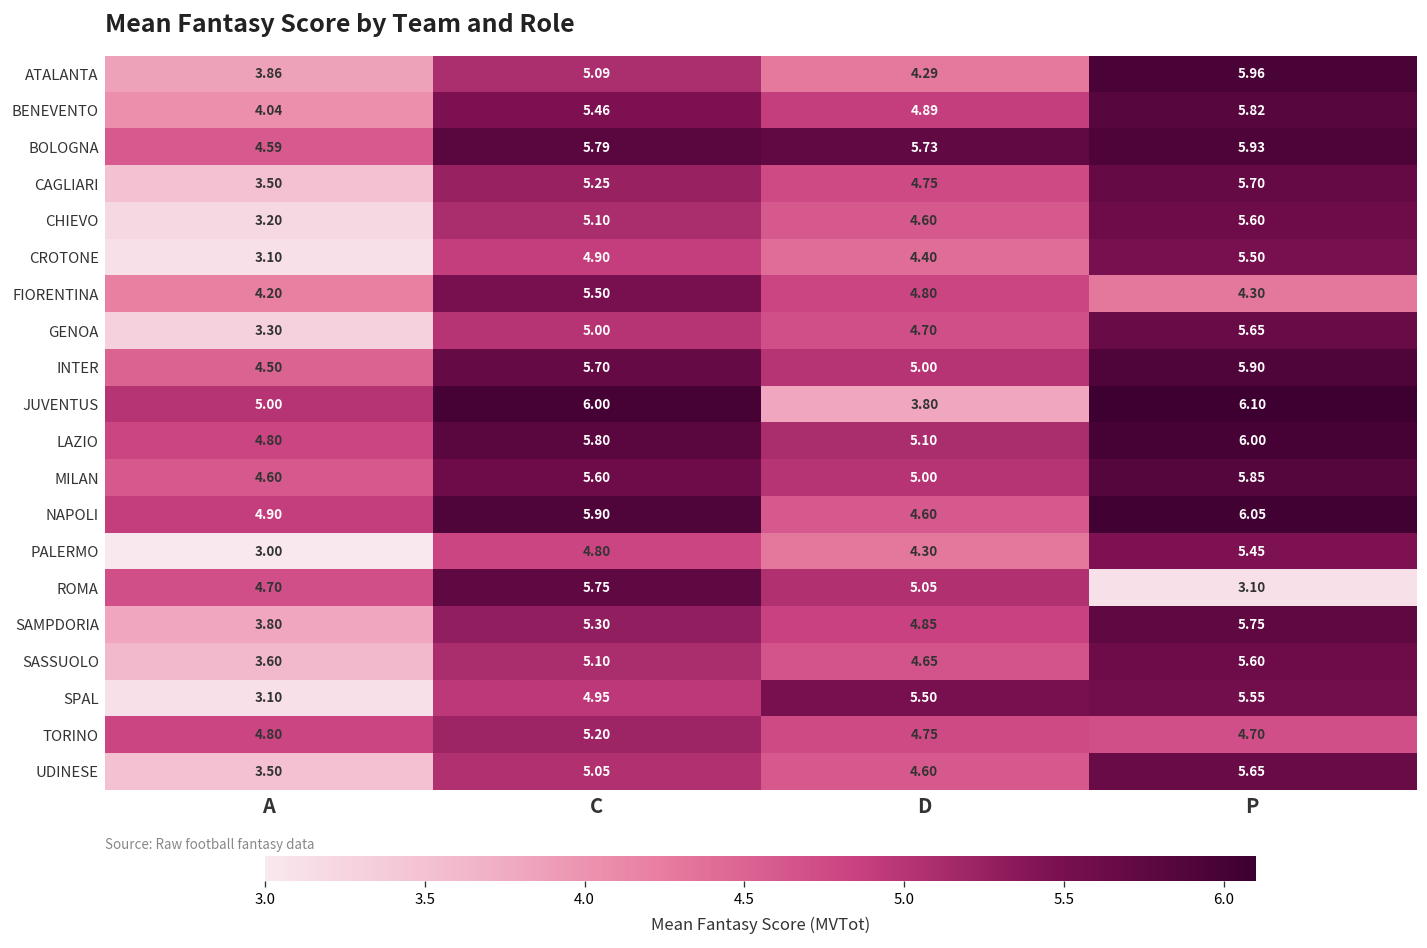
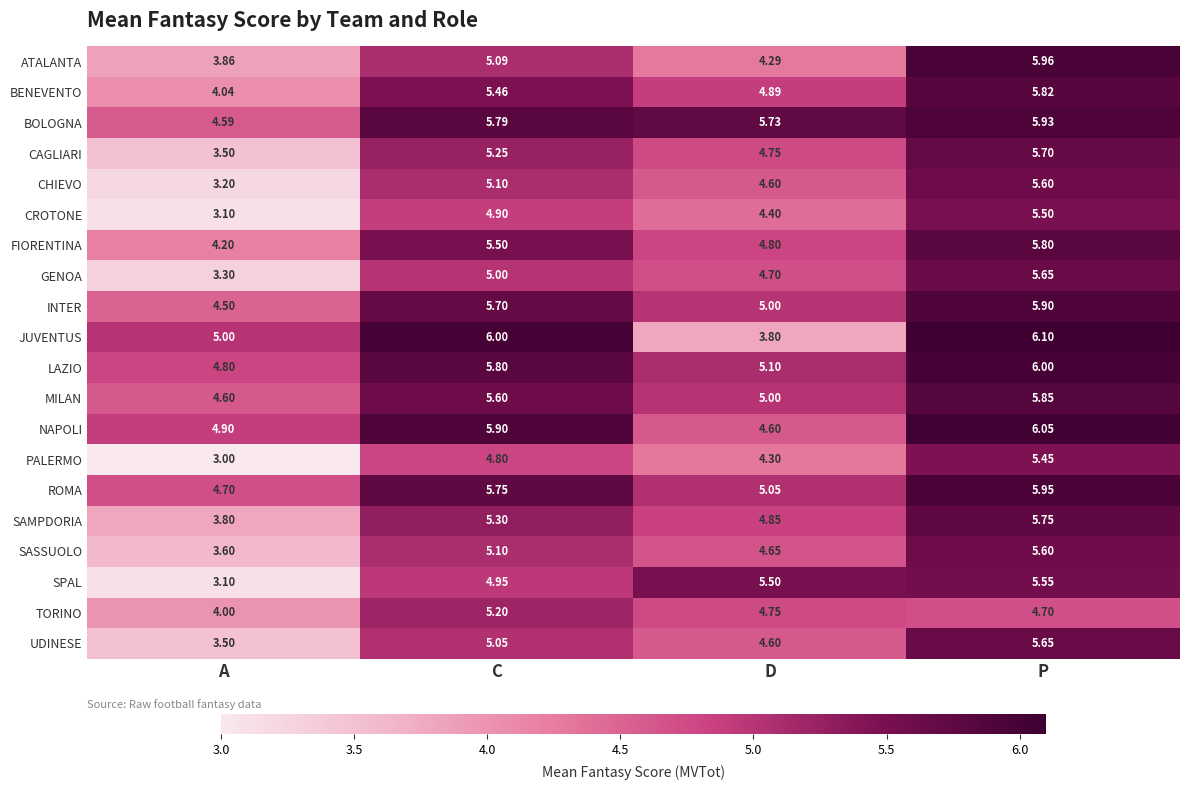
FIORENTINA, P: 4.30 -> 5.80
ROMA, P: 3.10 -> 5.95
TORINO, A: 4.80 -> 4.00
